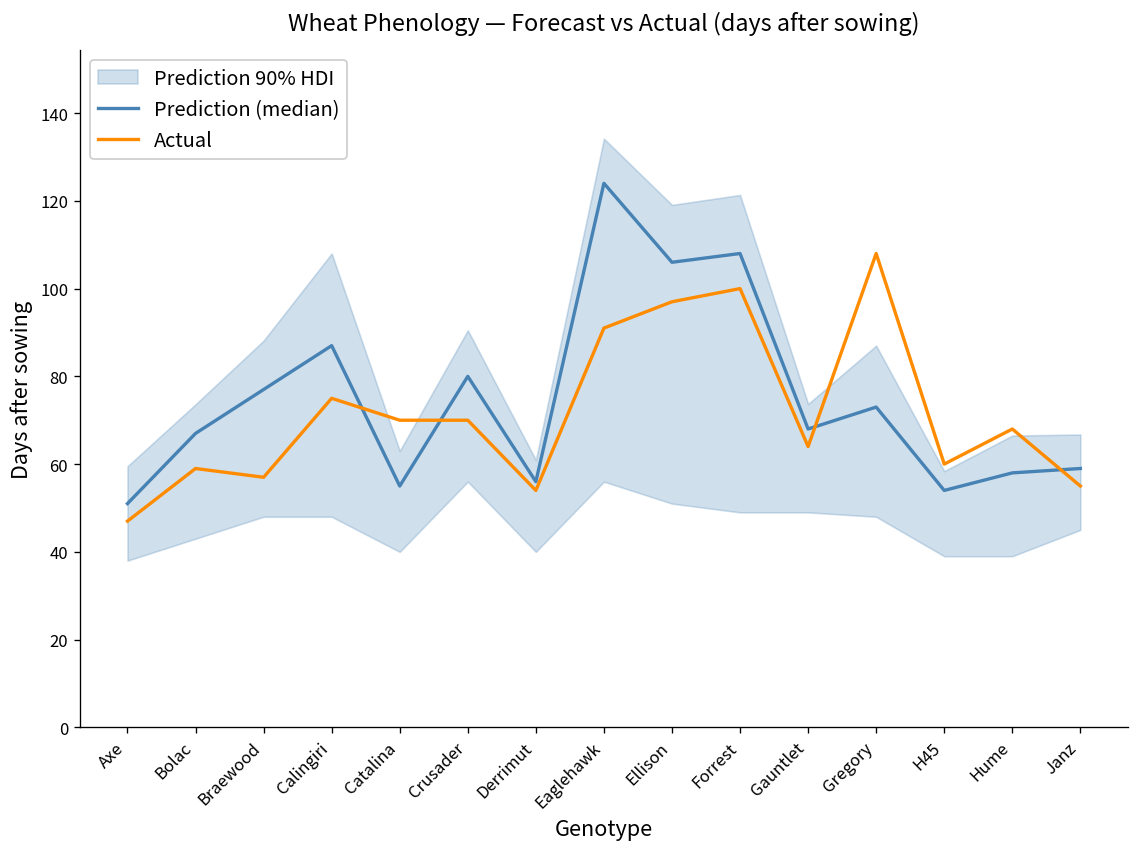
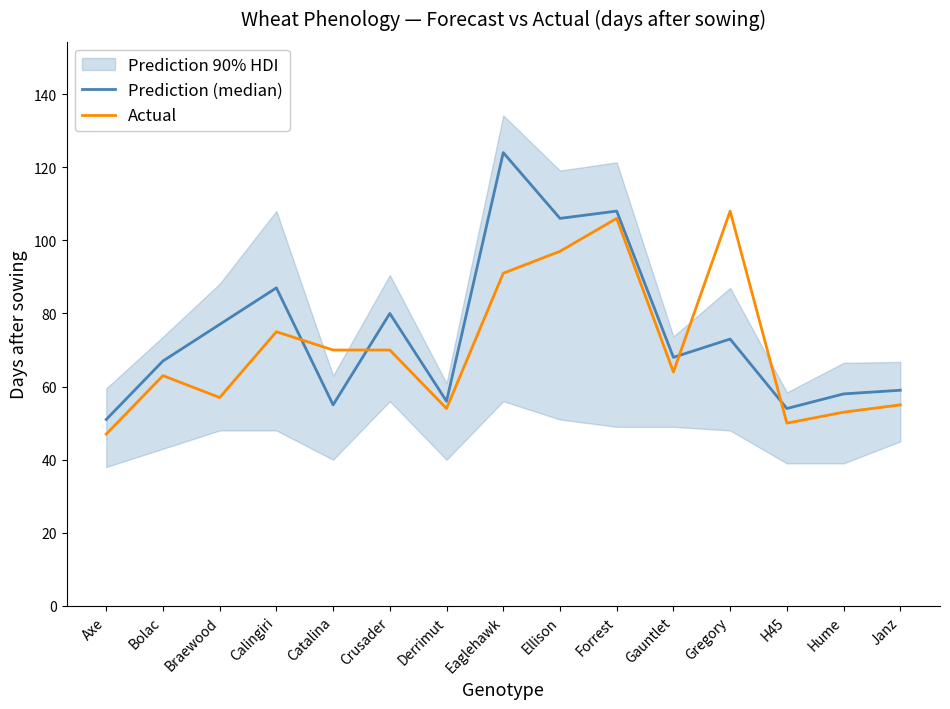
Actual, Bolac: 59 -> 63
Actual, Forrest: 100 -> 106
Actual, H45: 60 -> 50
Actual, Hume: 68 -> 53
